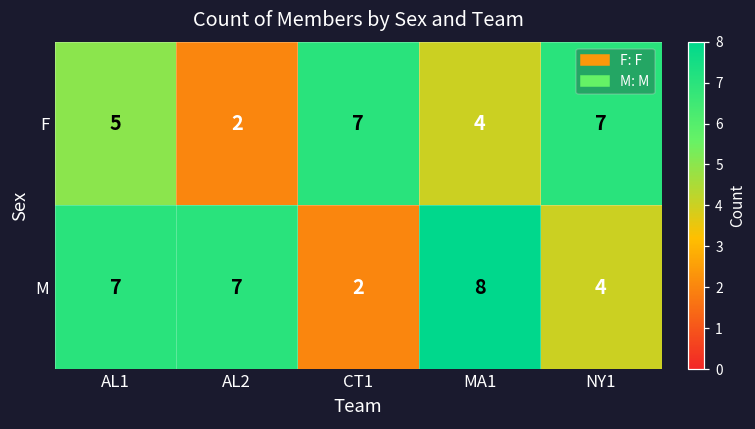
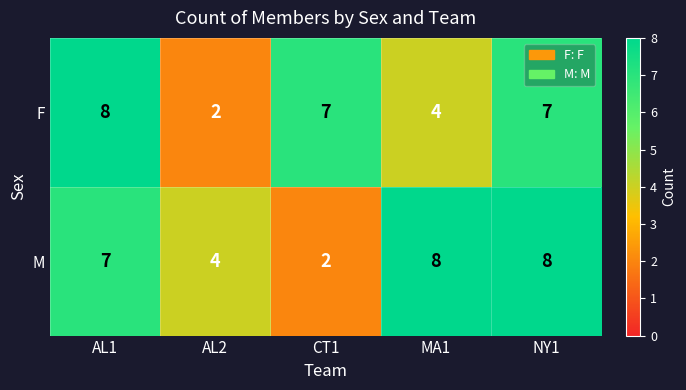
F, AL1: 5 -> 8
M, AL2: 7 -> 4
M, NY1: 4 -> 8
